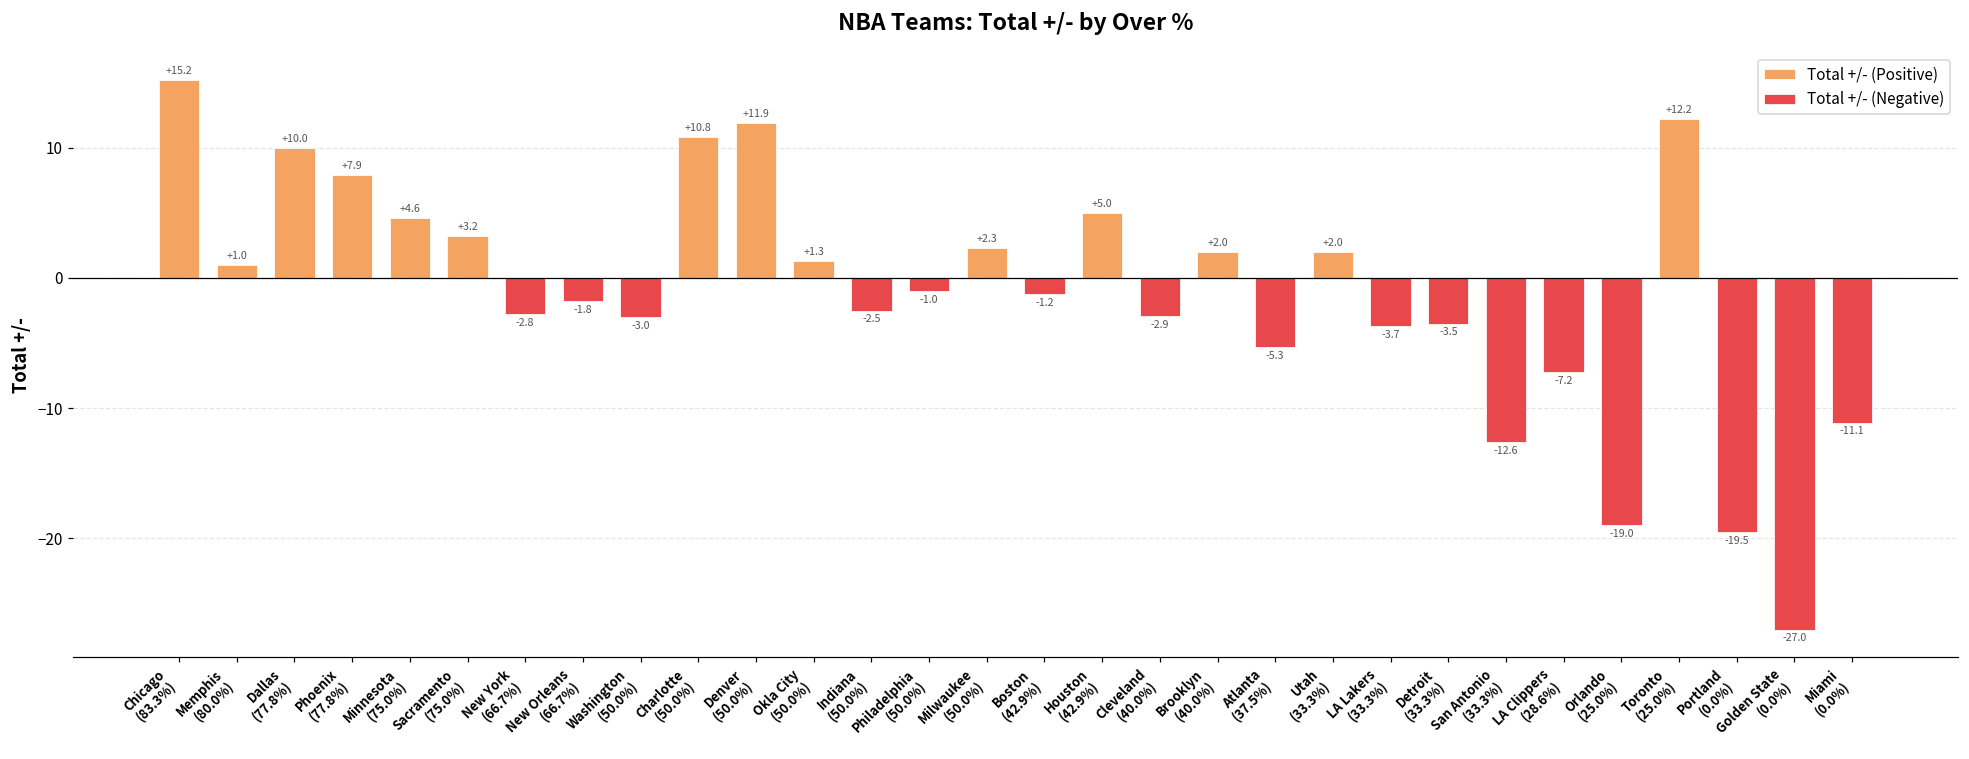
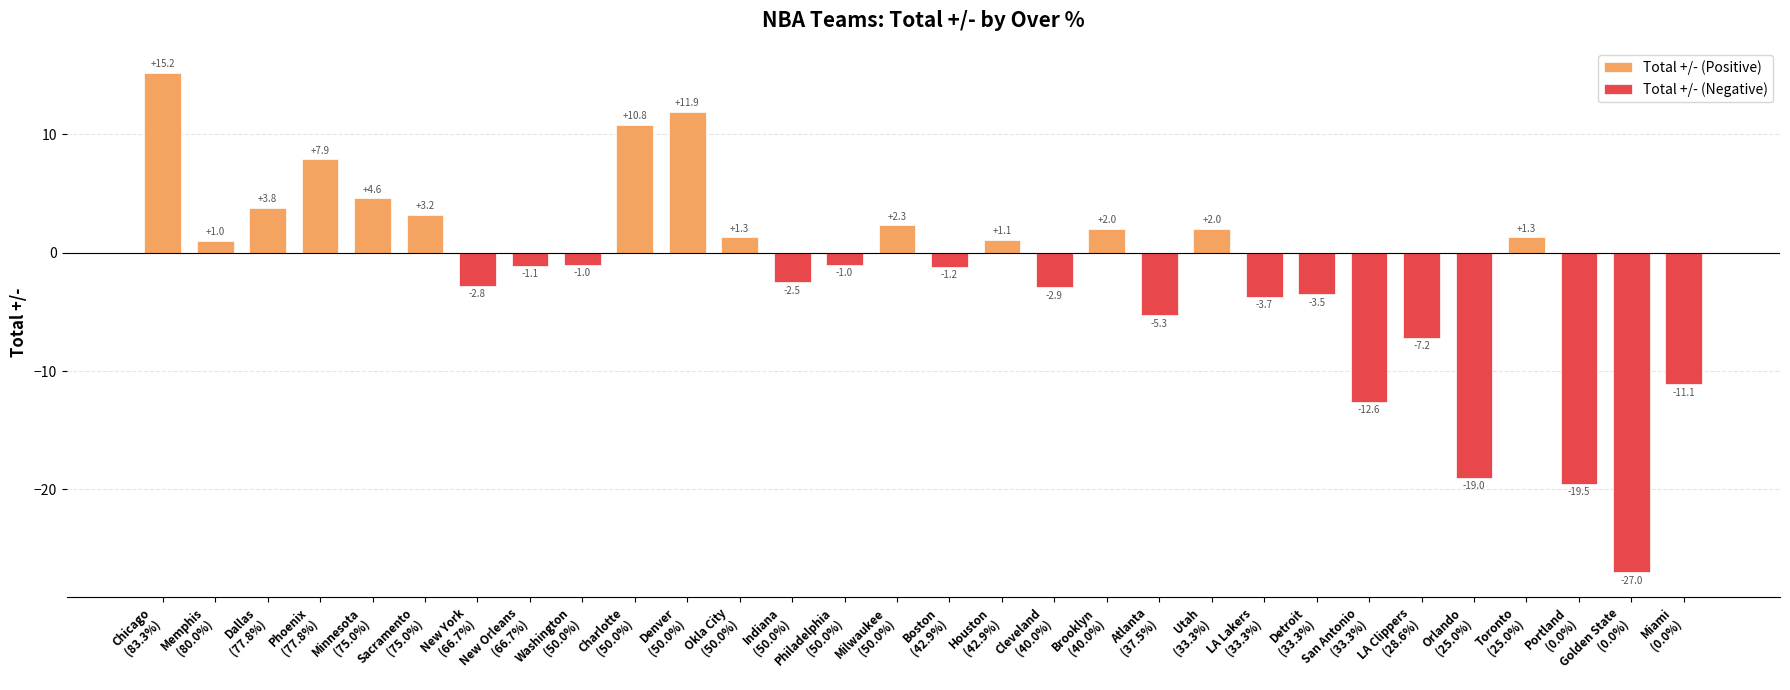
Total +/- (Positive), Dallas (77.8%): +10.0 -> +3.8
Total +/- (Negative), New Orleans (66.7%): -1.8 -> -1.1
Total +/- (Negative), Washington (50.0%): -3.0 -> -1.0
Total +/- (Positive), Houston (42.9%): +5.0 -> +1.1
Total +/- (Positive), Toronto (25.0%): +12.2 -> +1.3
